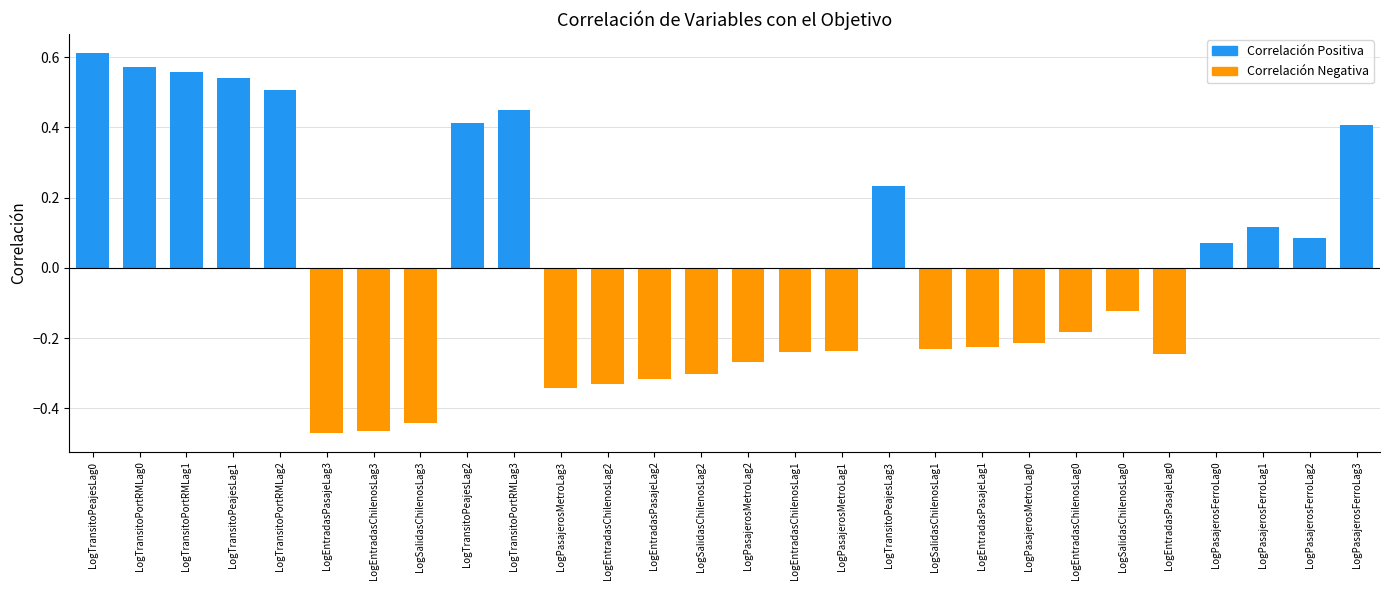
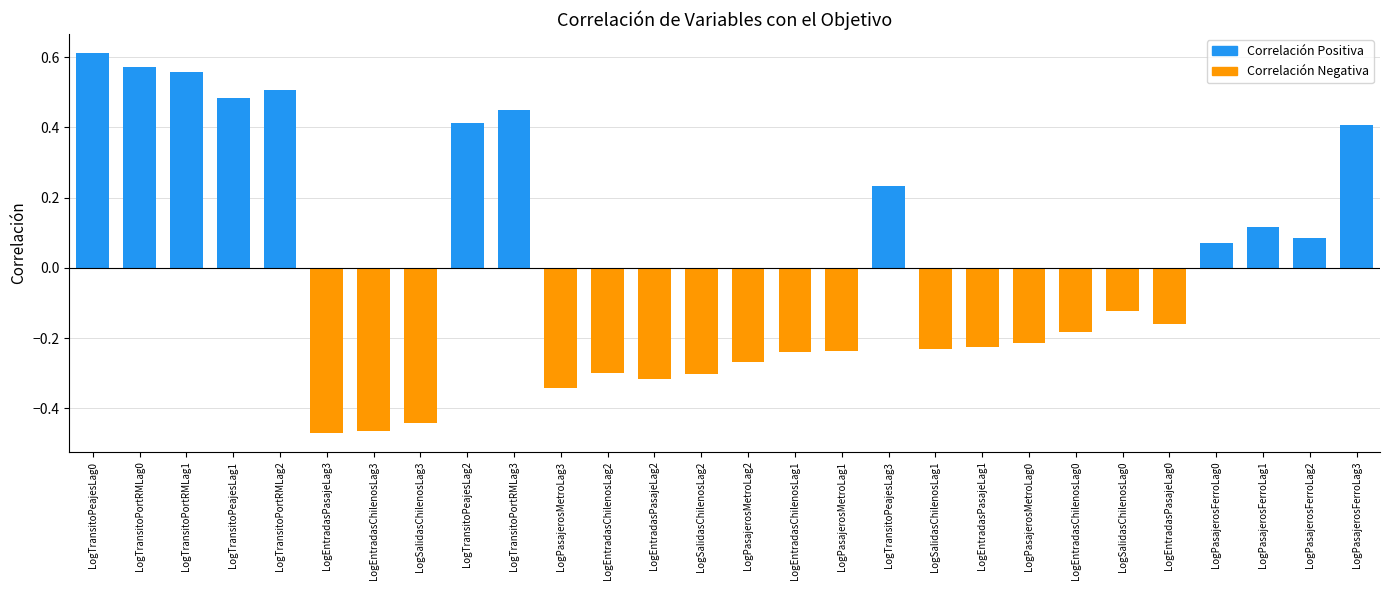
LogTransitoPeajesLag1: 0.54 -> 0.48
LogEntradasChilenosLag2: -0.33 -> -0.30
LogEntradasPasajeLag0: -0.25 -> -0.16
